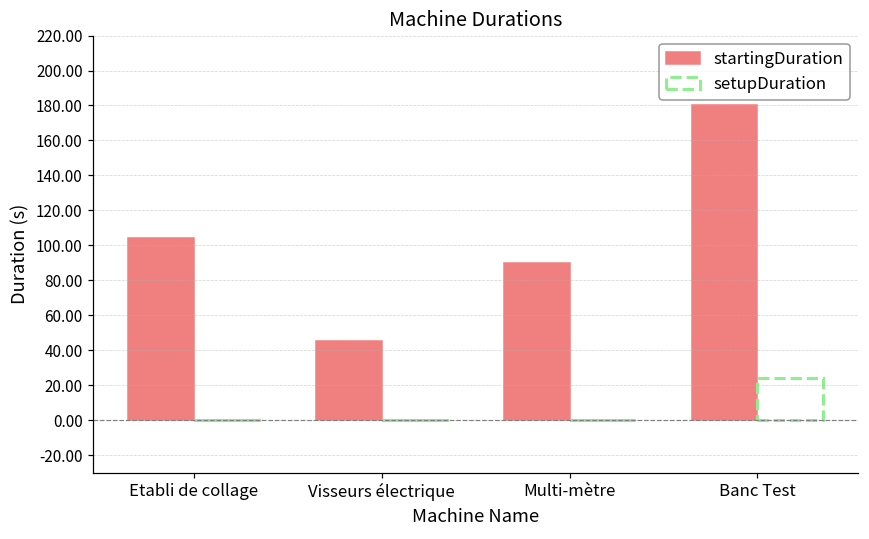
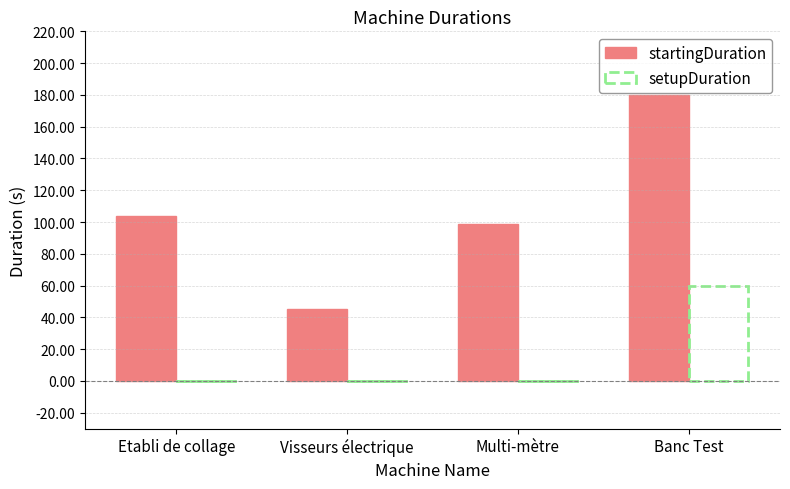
startingDuration, Multi-mètre: 90 -> 99
setupDuration, Banc Test: 24 -> 60
